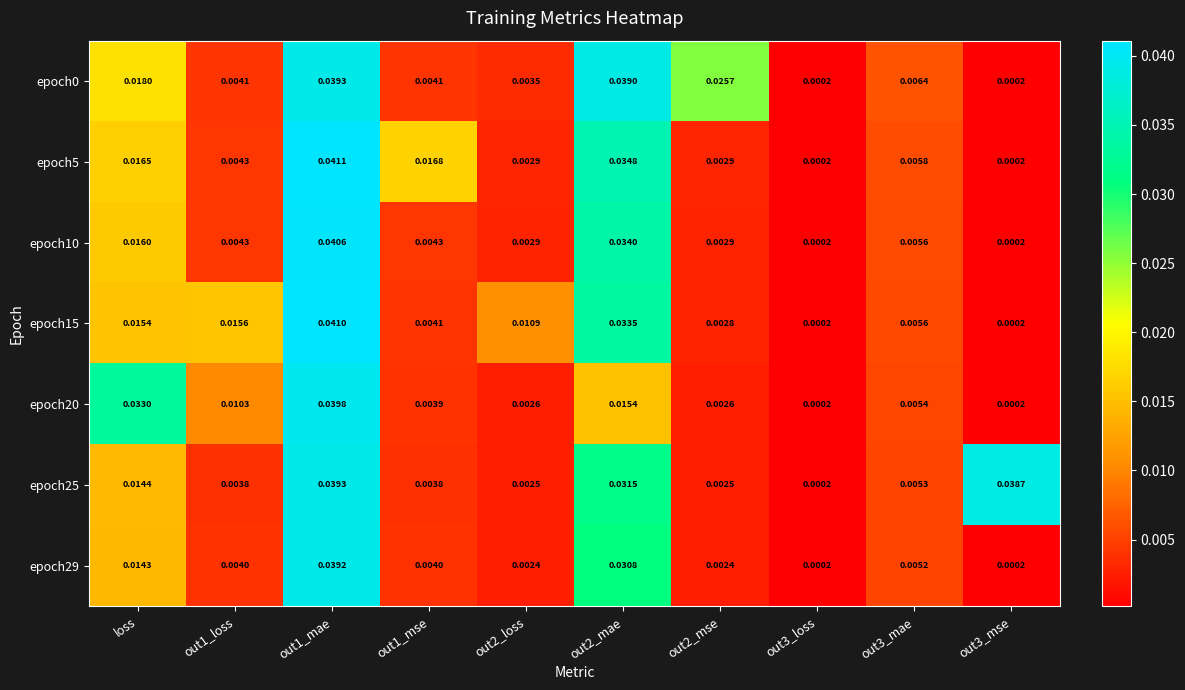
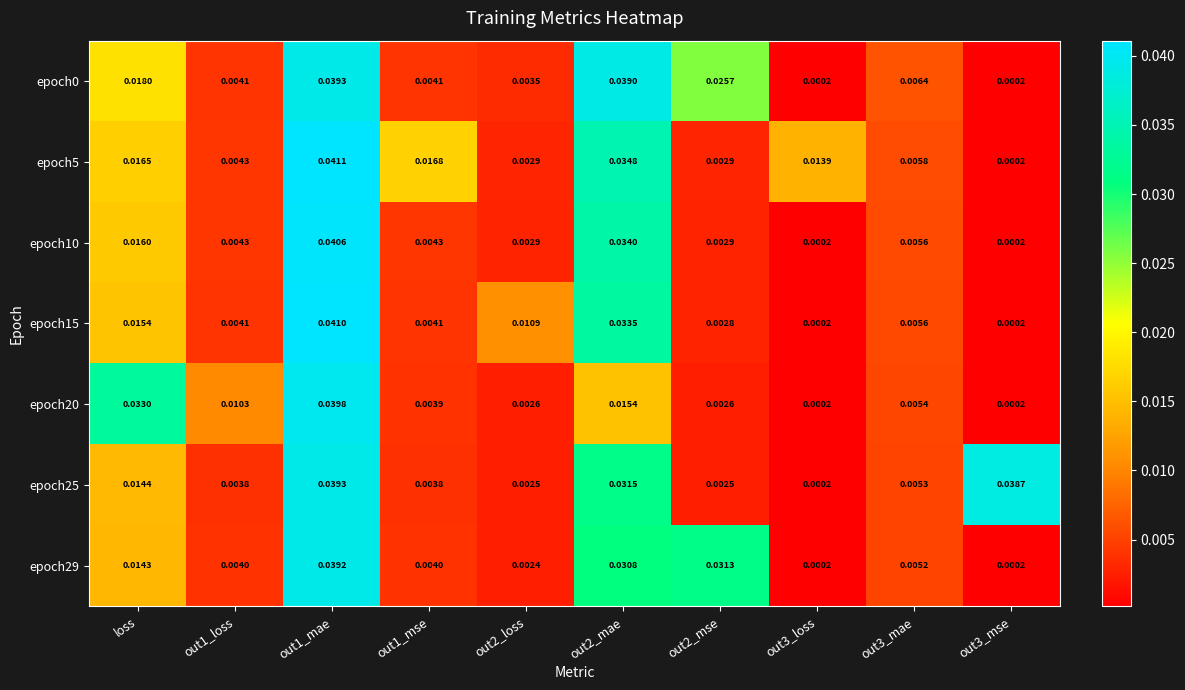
epoch5, out3_loss: 0.0002 -> 0.0139
epoch15, out1_loss: 0.0156 -> 0.0041
epoch29, out2_mse: 0.0024 -> 0.0313
